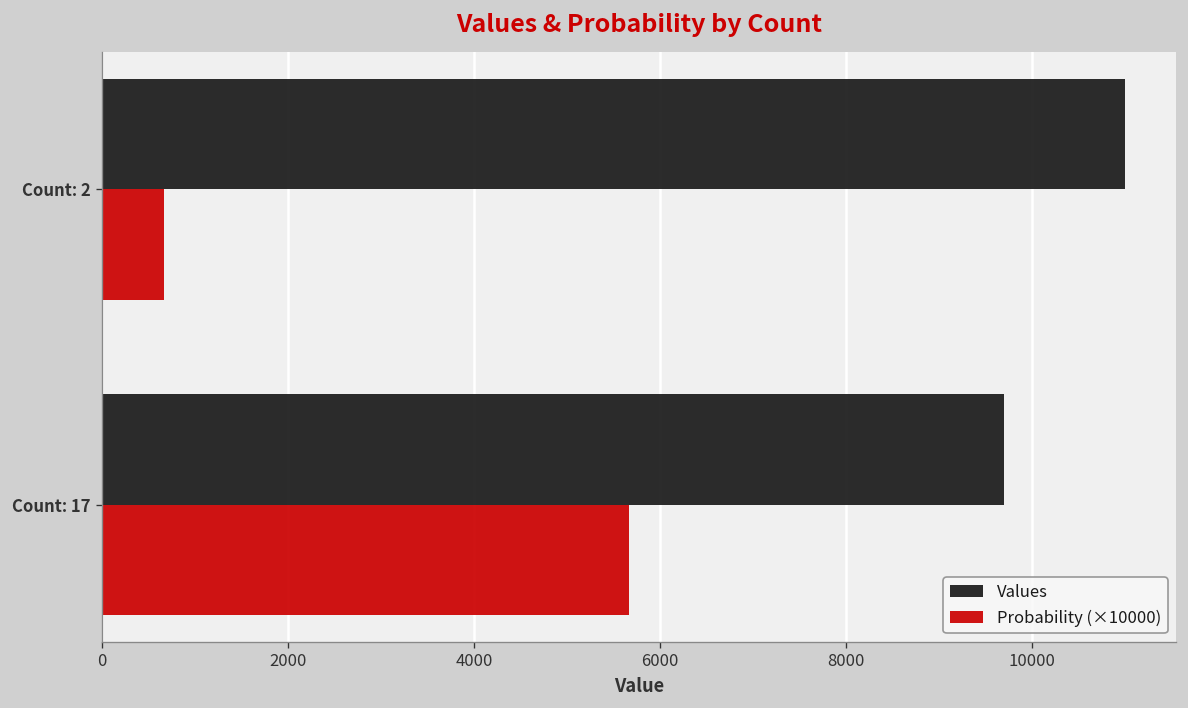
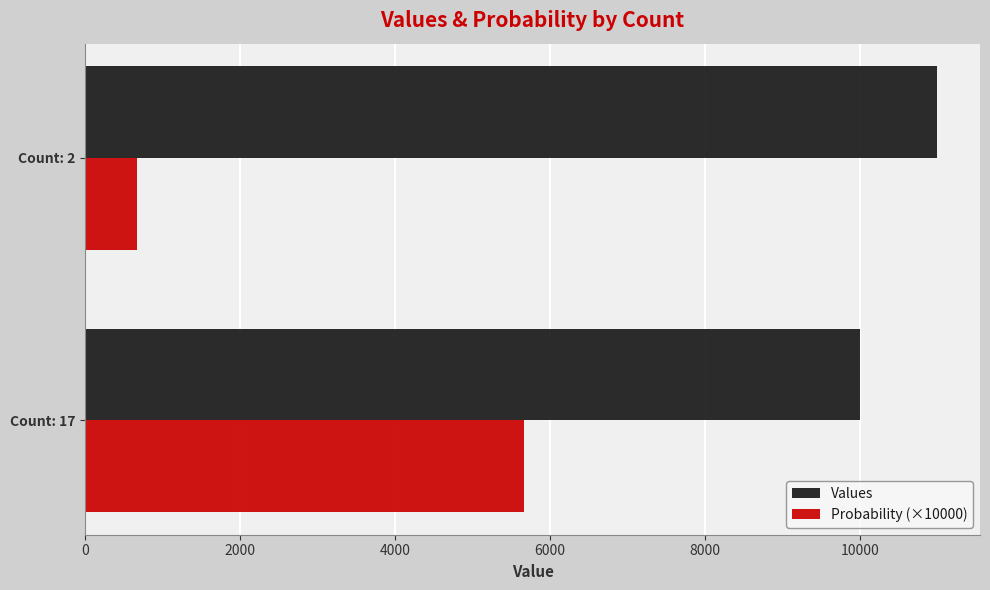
Values, Count: 17: 9700 -> 10000
